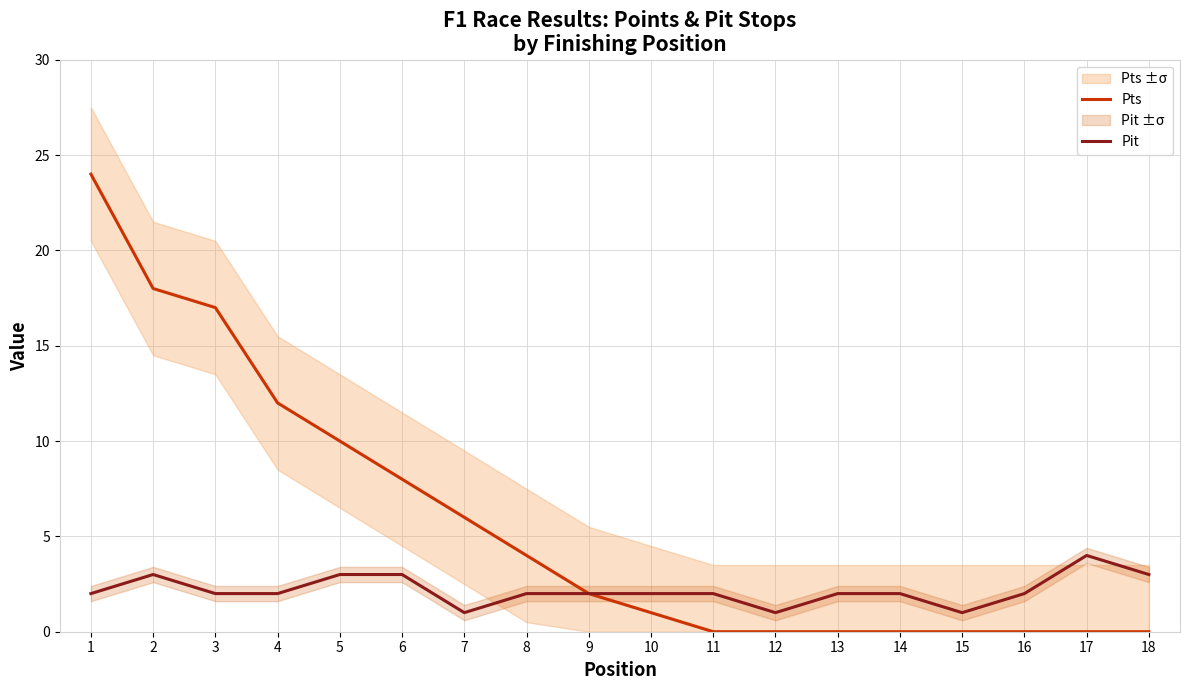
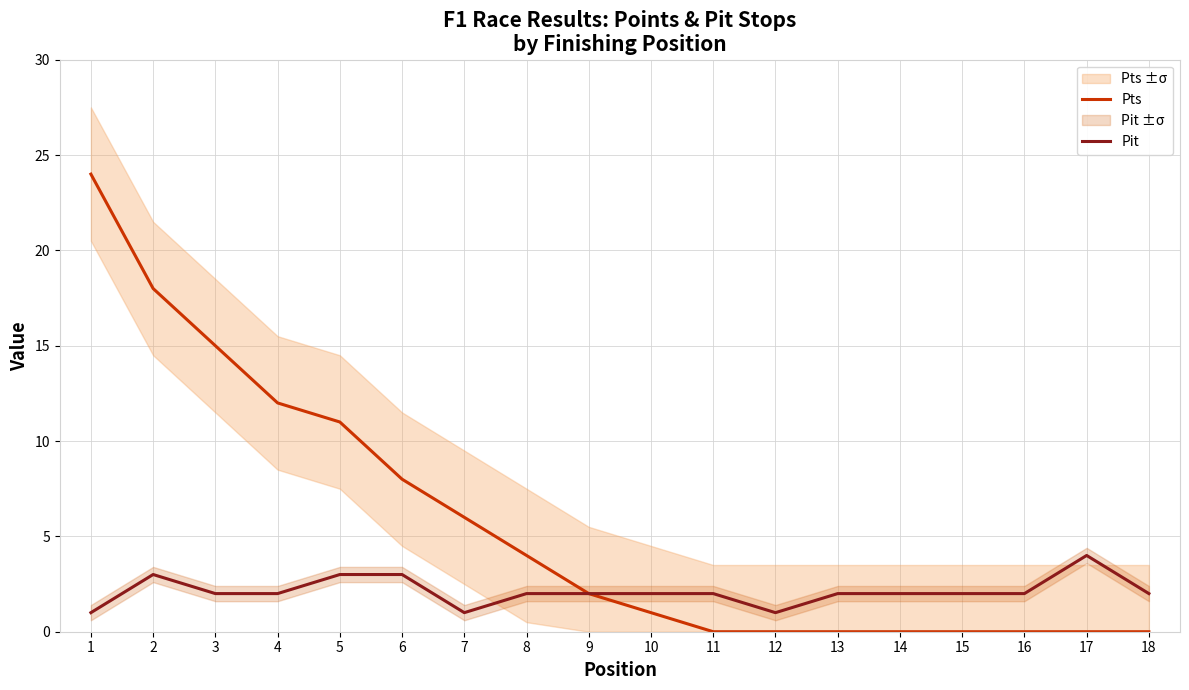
Pit, 1: 2 -> 1
Pts, 3: 17 -> 15
Pts, 5: 10 -> 11
Pit, 15: 1 -> 2
Pit, 18: 3 -> 2
